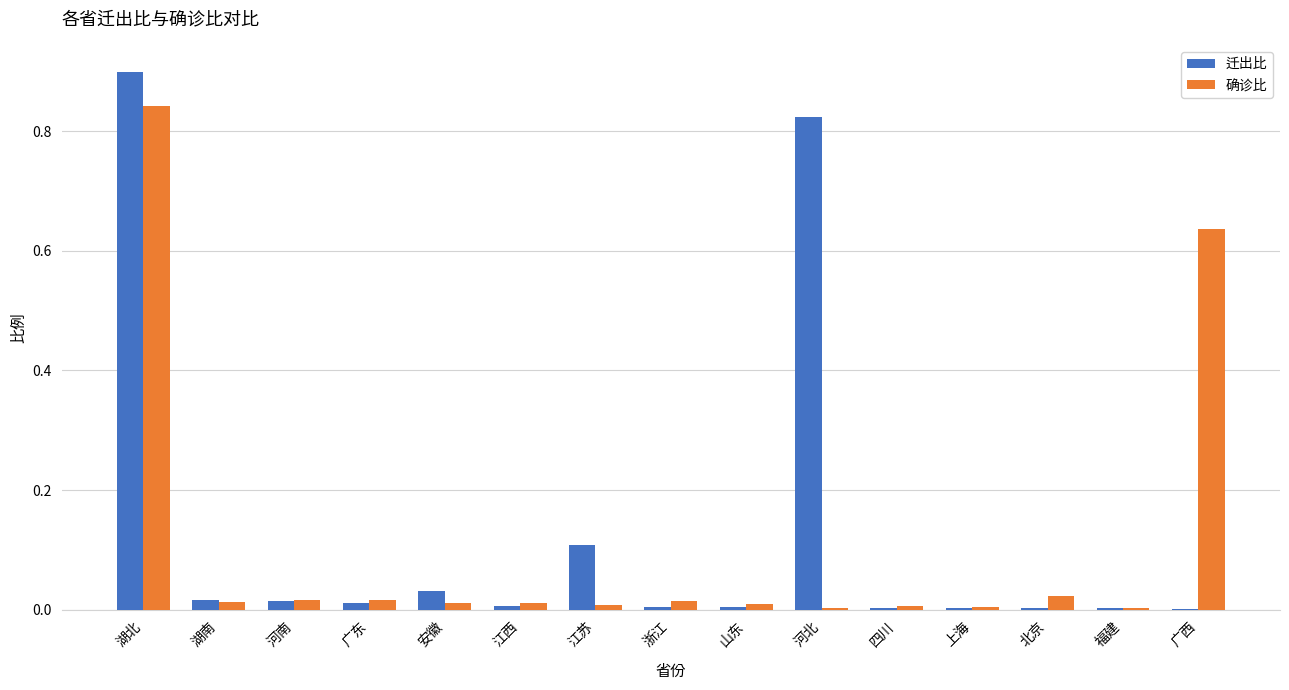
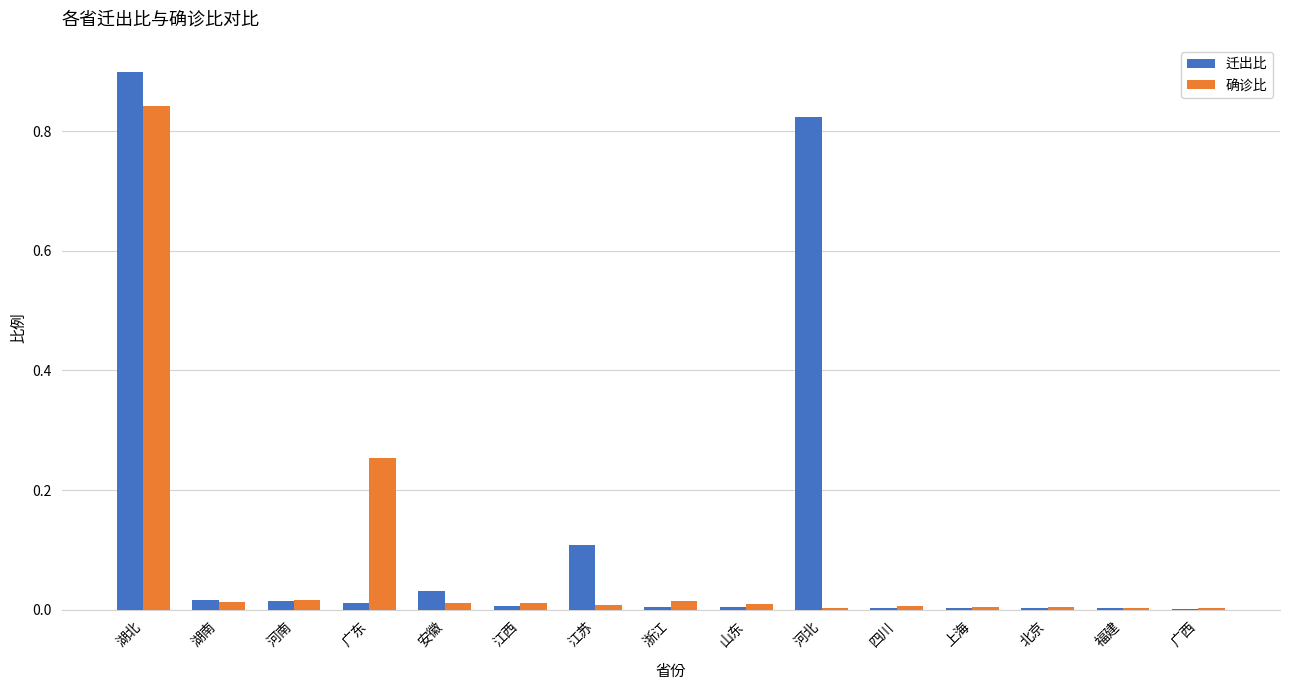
确诊比, 广东: 0.02 -> 0.25
确诊比, 北京: 0.02 -> 0.01
确诊比, 广西: 0.64 -> 0.00
